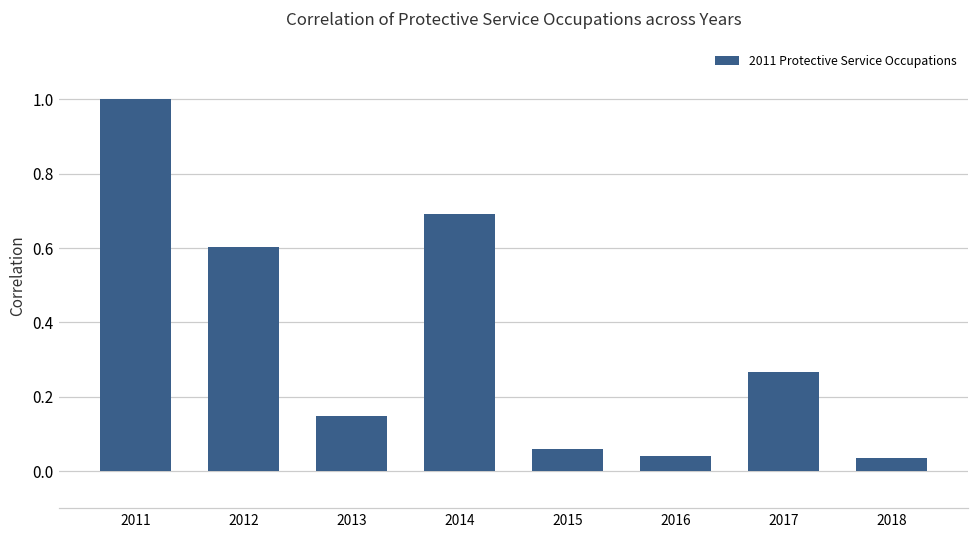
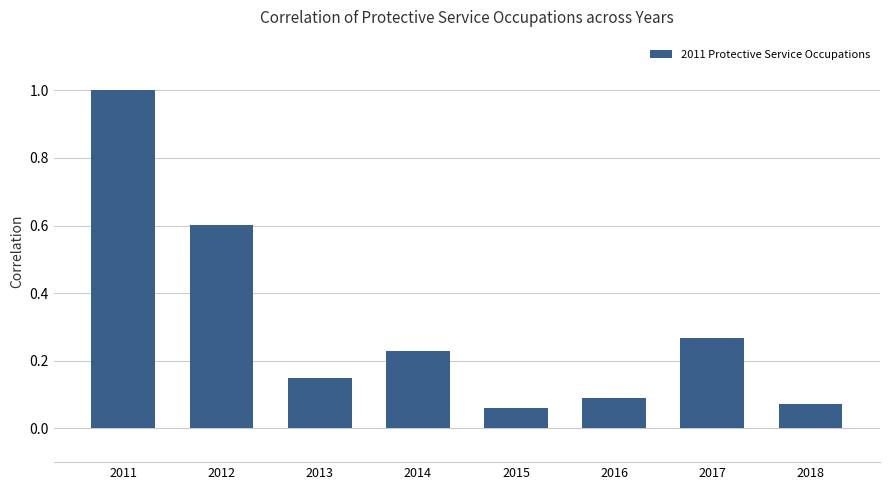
2014: 0.69 -> 0.23
2016: 0.04 -> 0.09
2018: 0.04 -> 0.07
